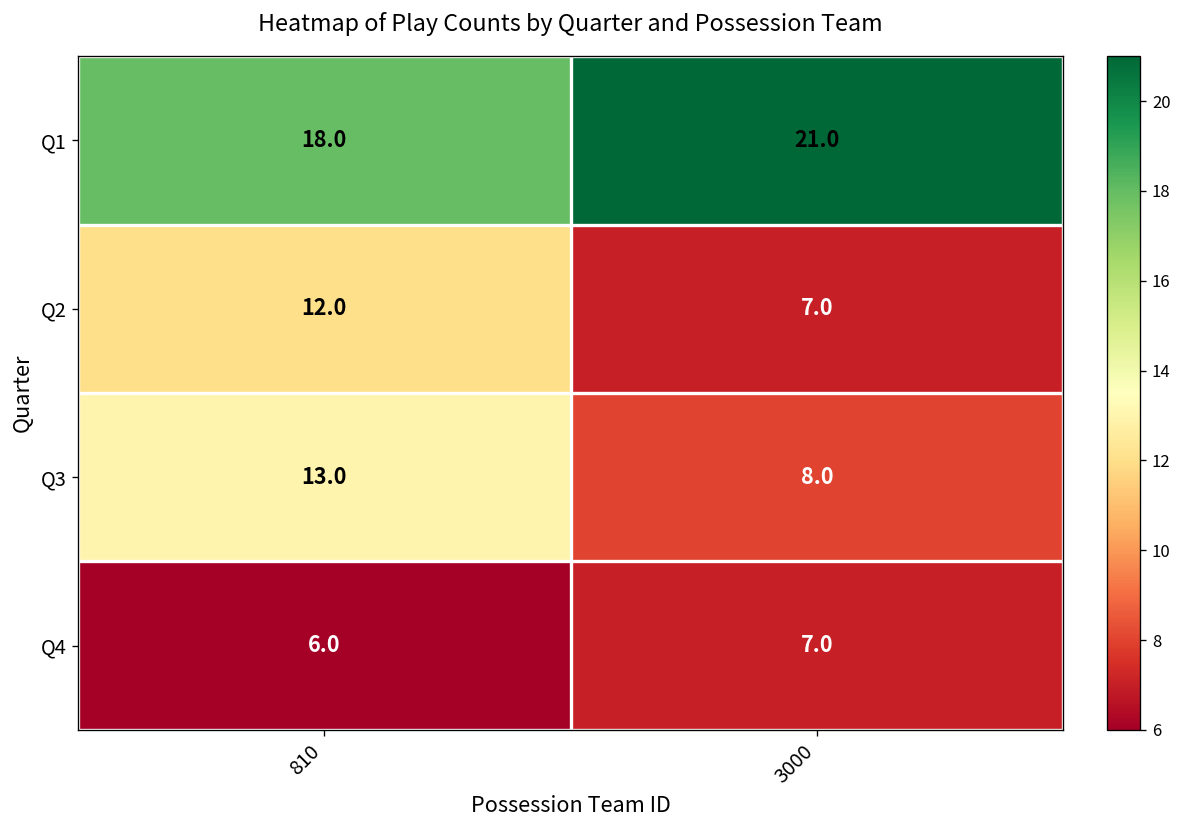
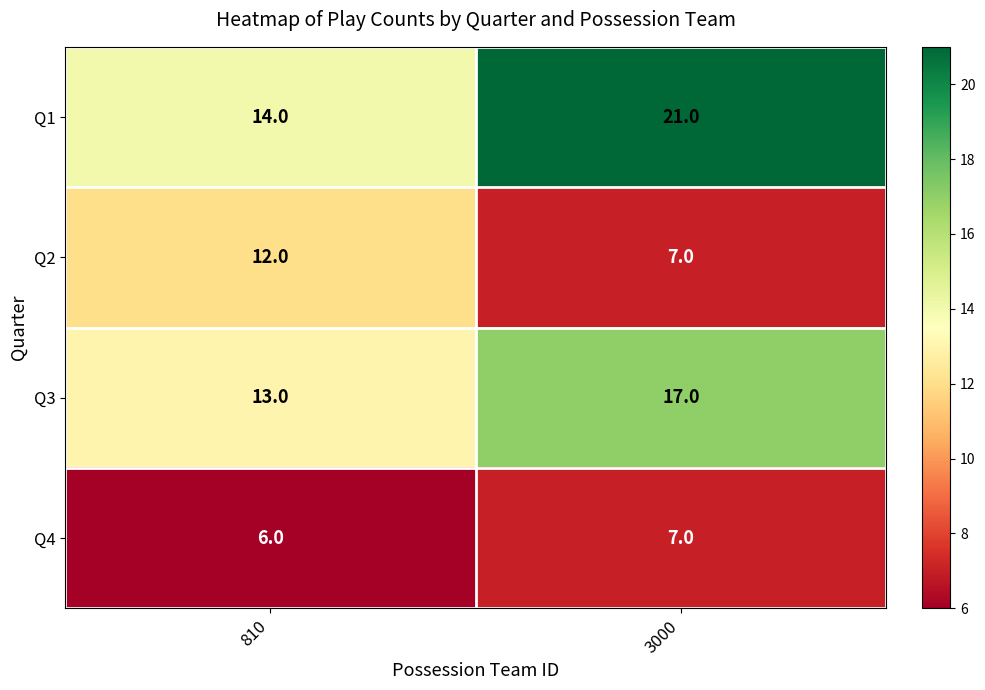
Q1, 810: 18.0 -> 14.0
Q3, 3000: 8.0 -> 17.0
